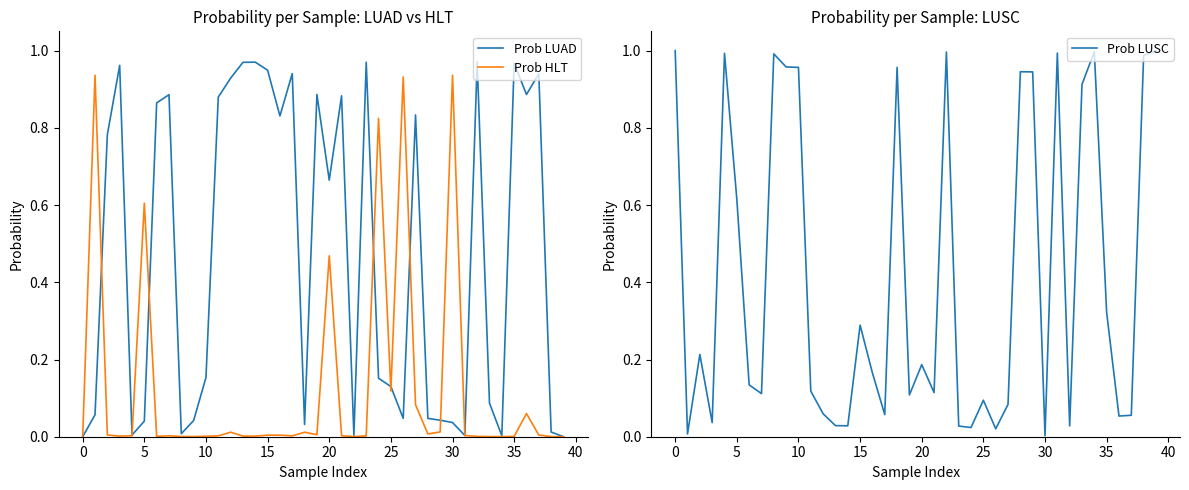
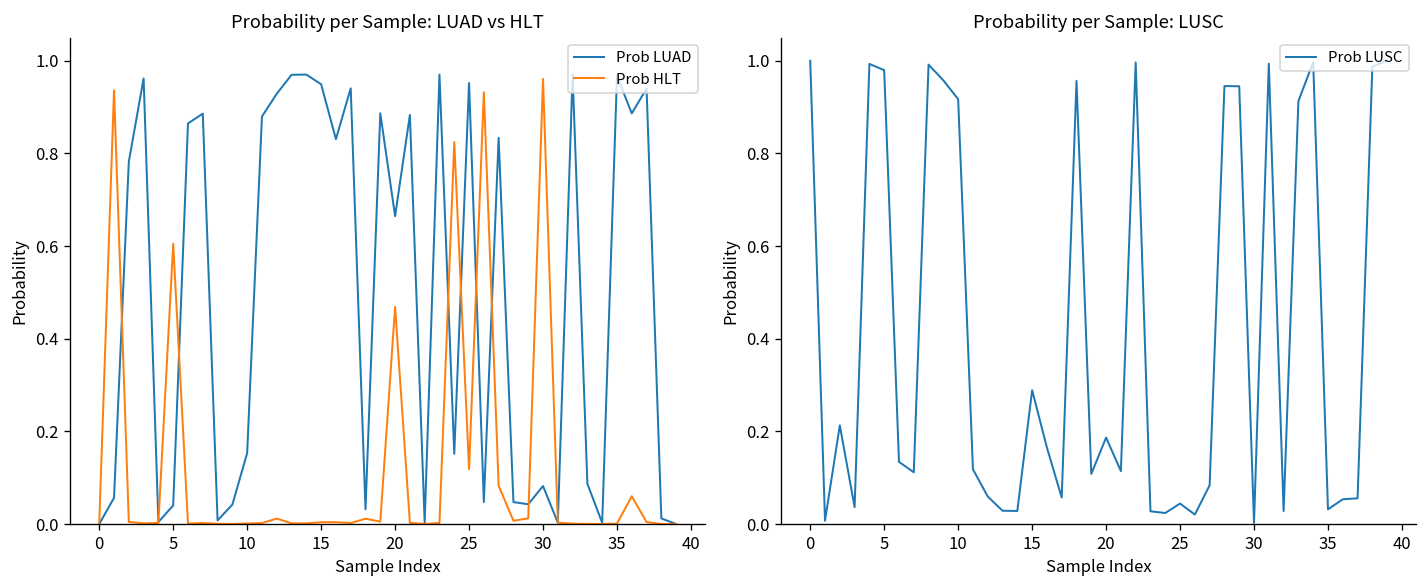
Probability per Sample: LUAD vs HLT, Prob LUAD, 25: 0.13 -> 0.95
Probability per Sample: LUAD vs HLT, Prob LUAD, 30: 0.04 -> 0.08
Probability per Sample: LUAD vs HLT, Prob HLT, 30: 0.94 -> 0.96
Probability per Sample: LUSC, 5: 0.61 -> 0.98
Probability per Sample: LUSC, 10: 0.96 -> 0.92
Probability per Sample: LUSC, 25: 0.09 -> 0.04
Probability per Sample: LUSC, 35: 0.32 -> 0.03
